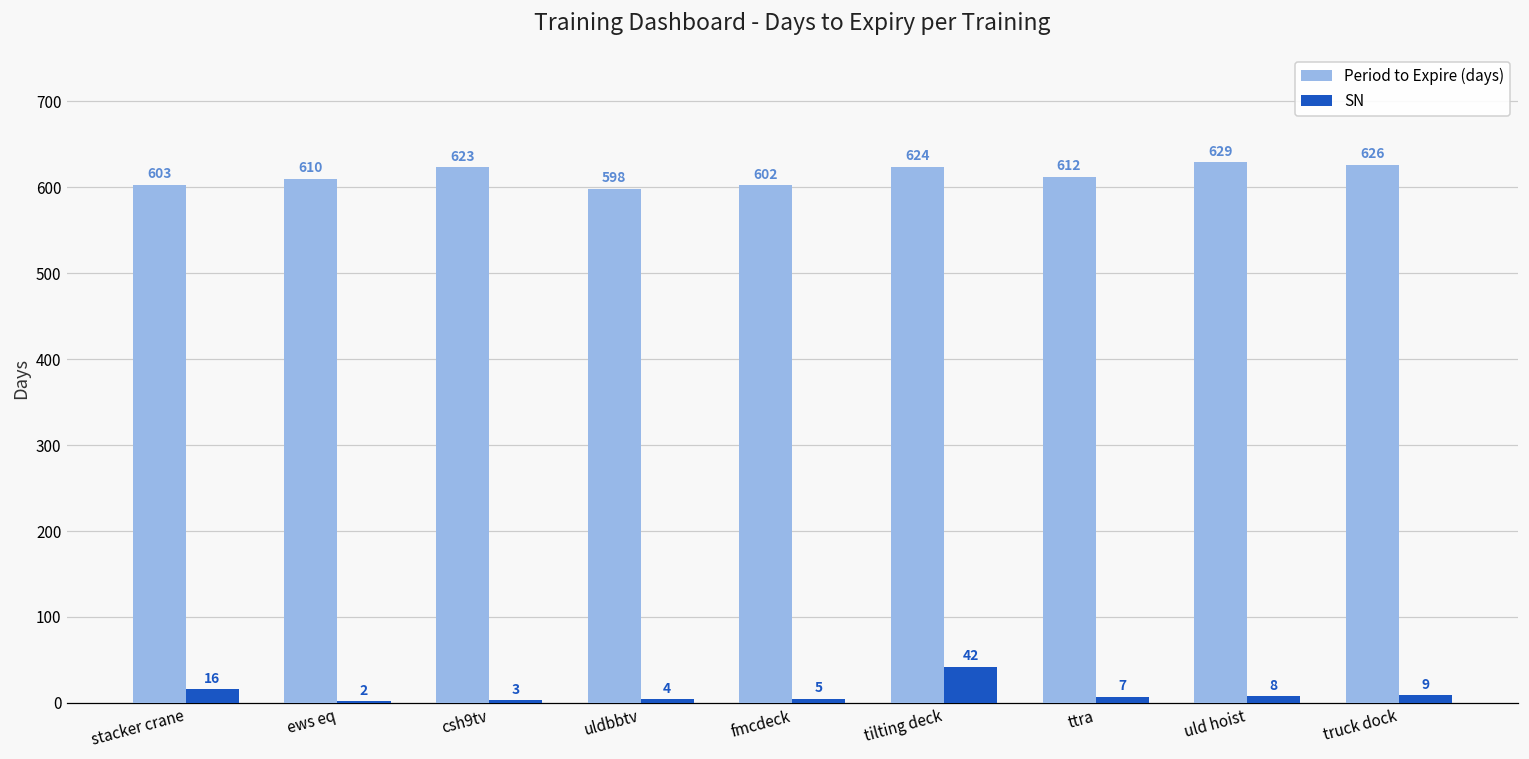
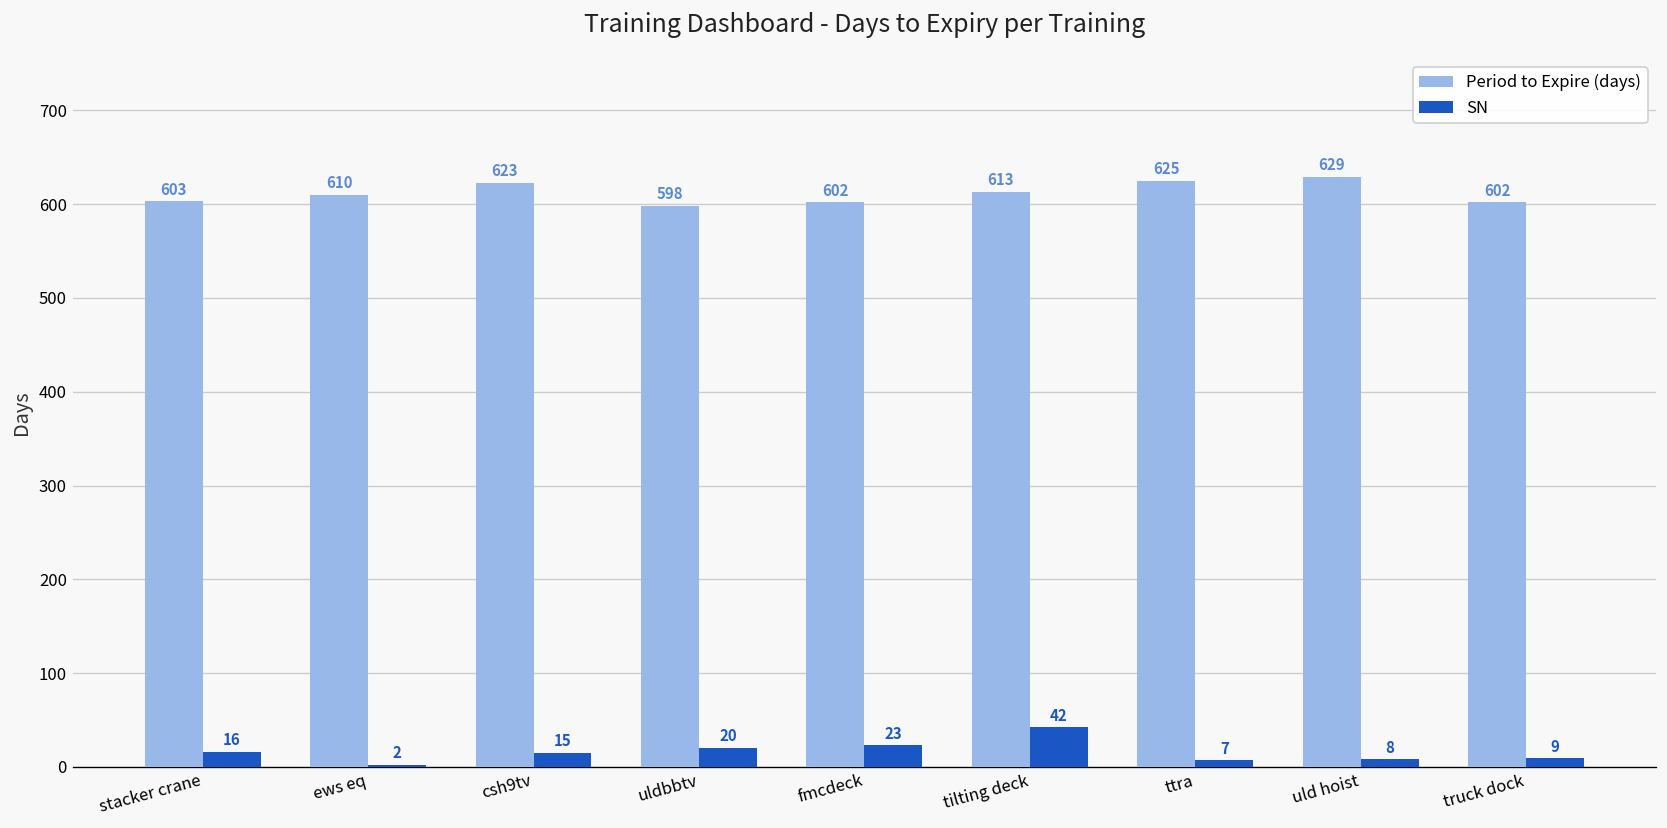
SN, csh9tv: 3 -> 15
SN, uldbbtv: 4 -> 20
SN, fmcdeck: 5 -> 23
Period to Expire (days), tilting deck: 624 -> 613
Period to Expire (days), ttra: 612 -> 625
Period to Expire (days), truck dock: 626 -> 602
